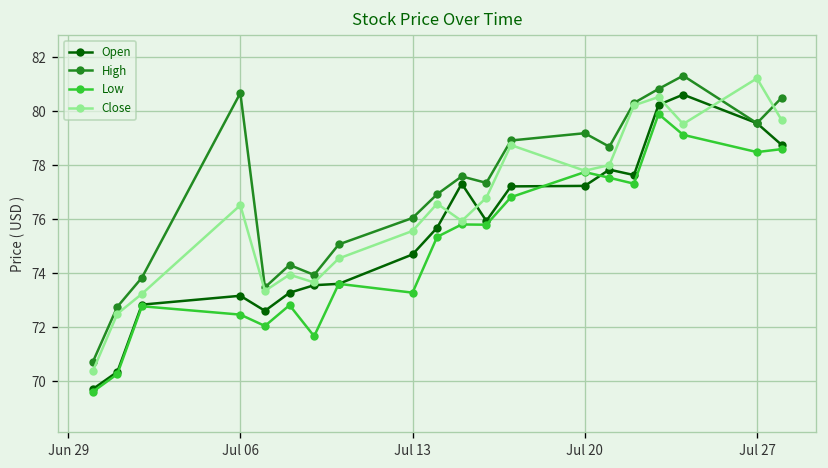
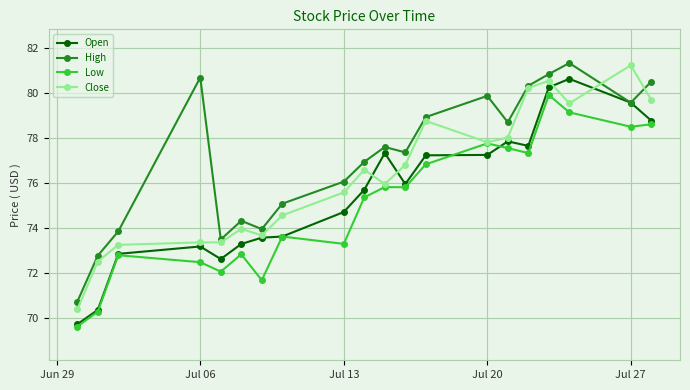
Close, Jul 06: 76.5 -> 73.3
High, Jul 20: 79.2 -> 79.9
